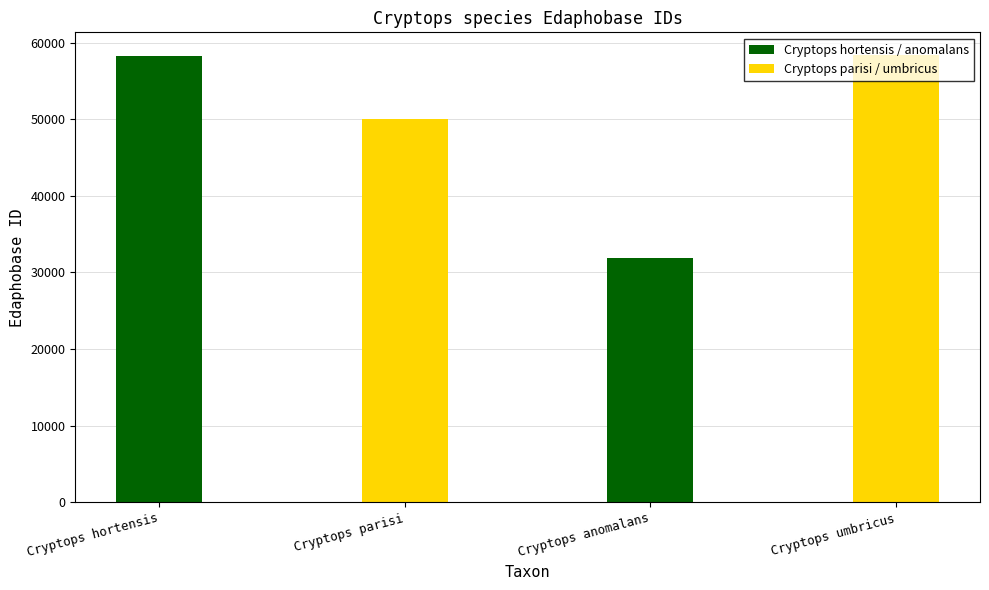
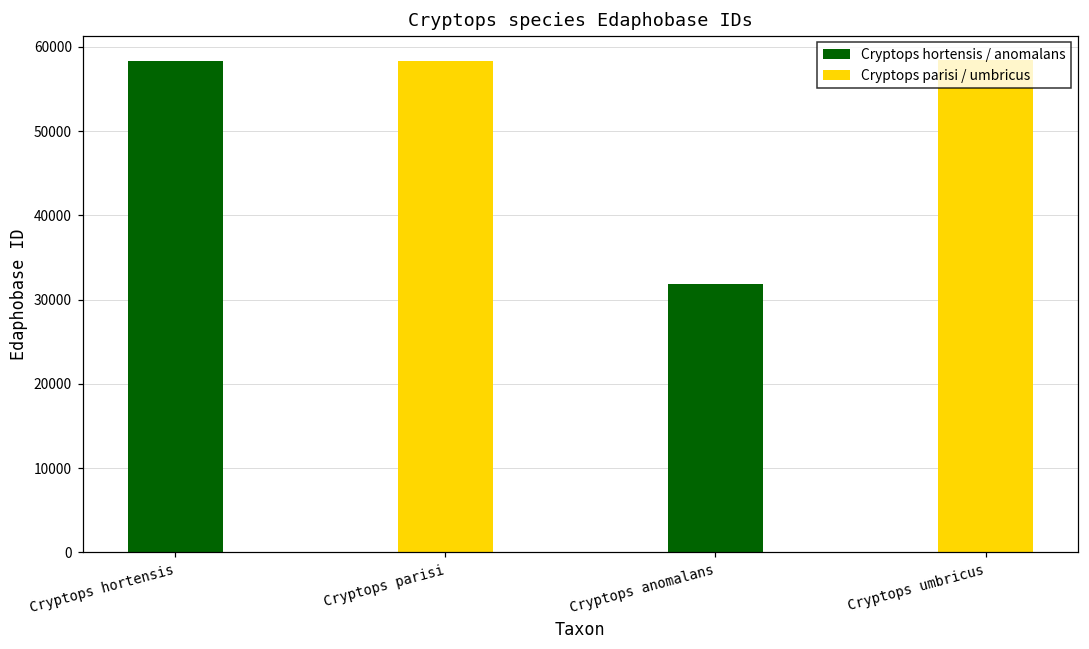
Cryptops parisi / umbricus, Cryptops parisi: 50000 -> 58000
